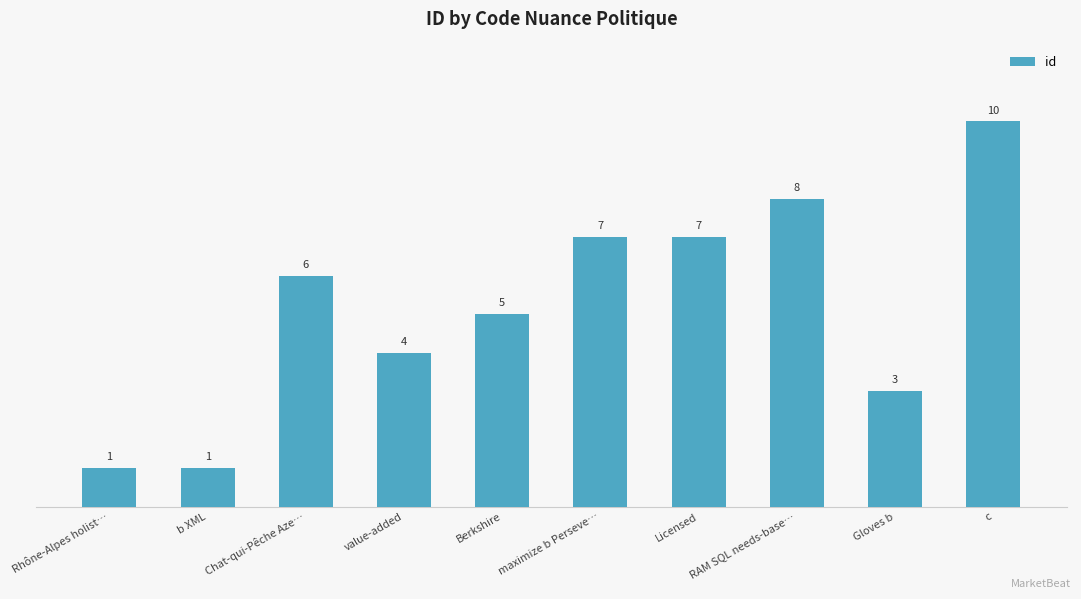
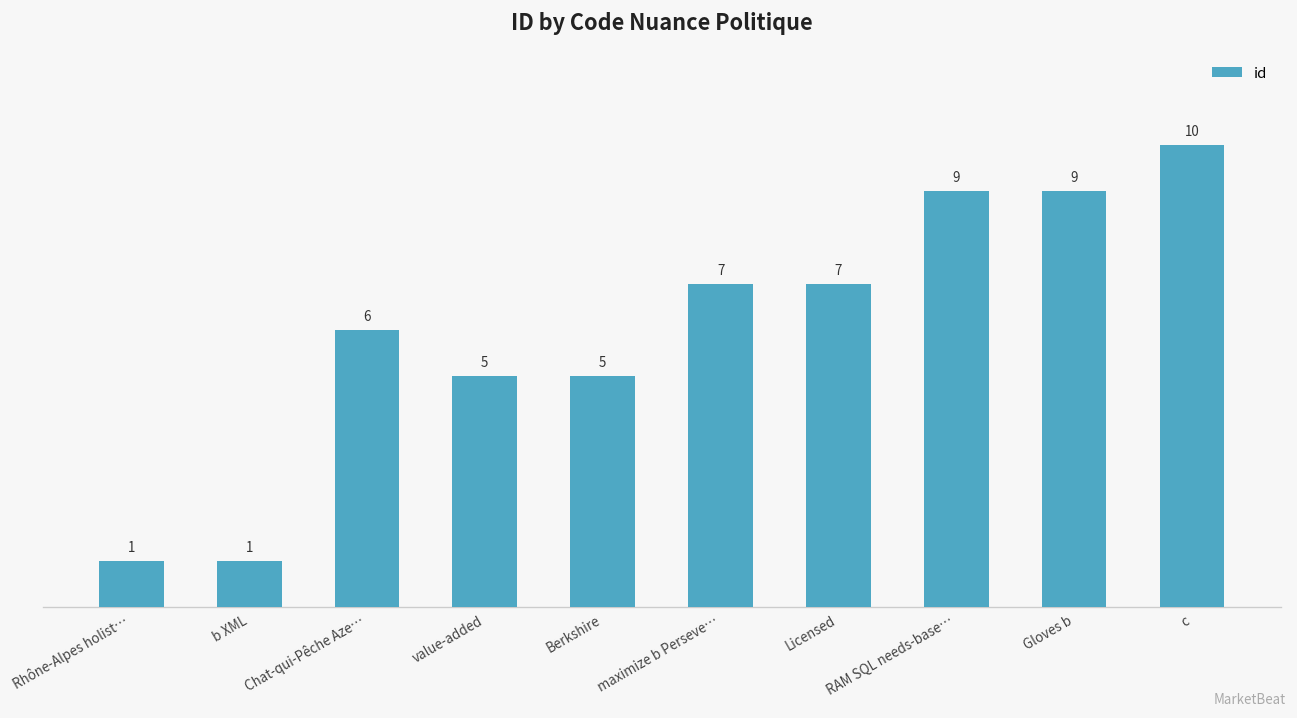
value-added: 4 -> 5
RAM SQL needs-base…: 8 -> 9
Gloves b: 3 -> 9
